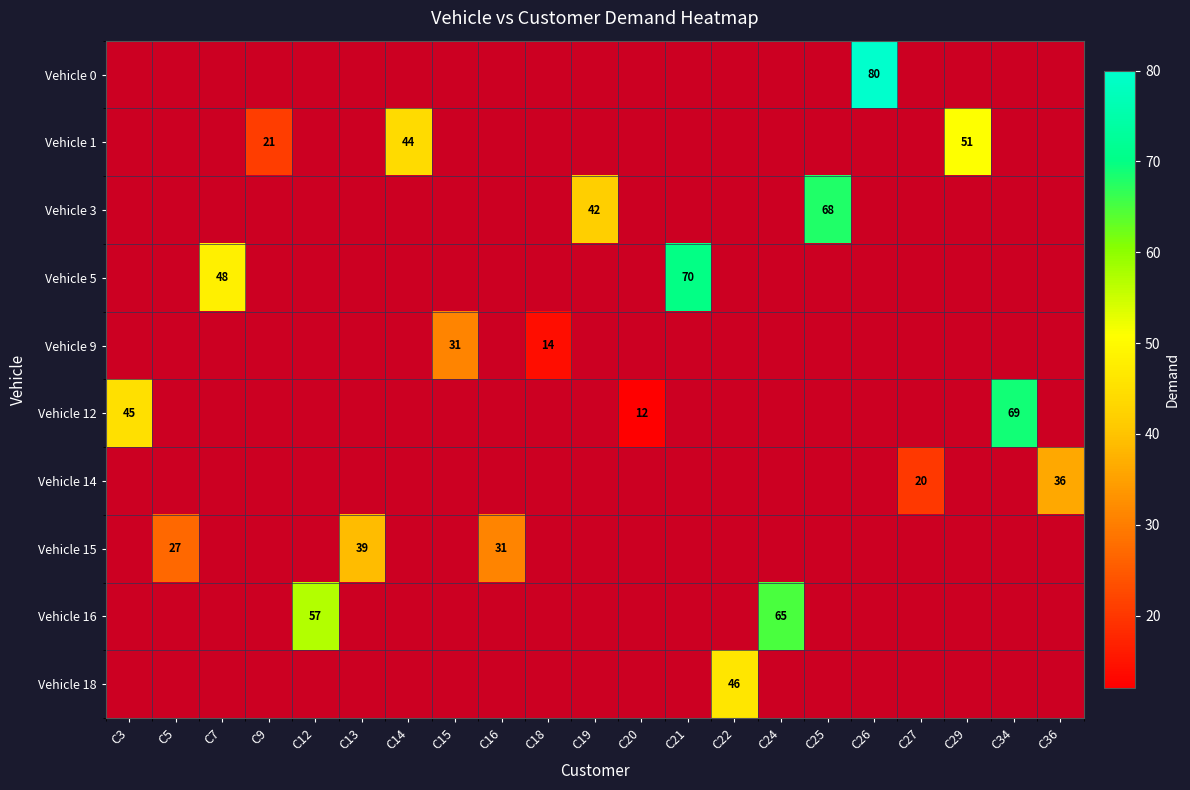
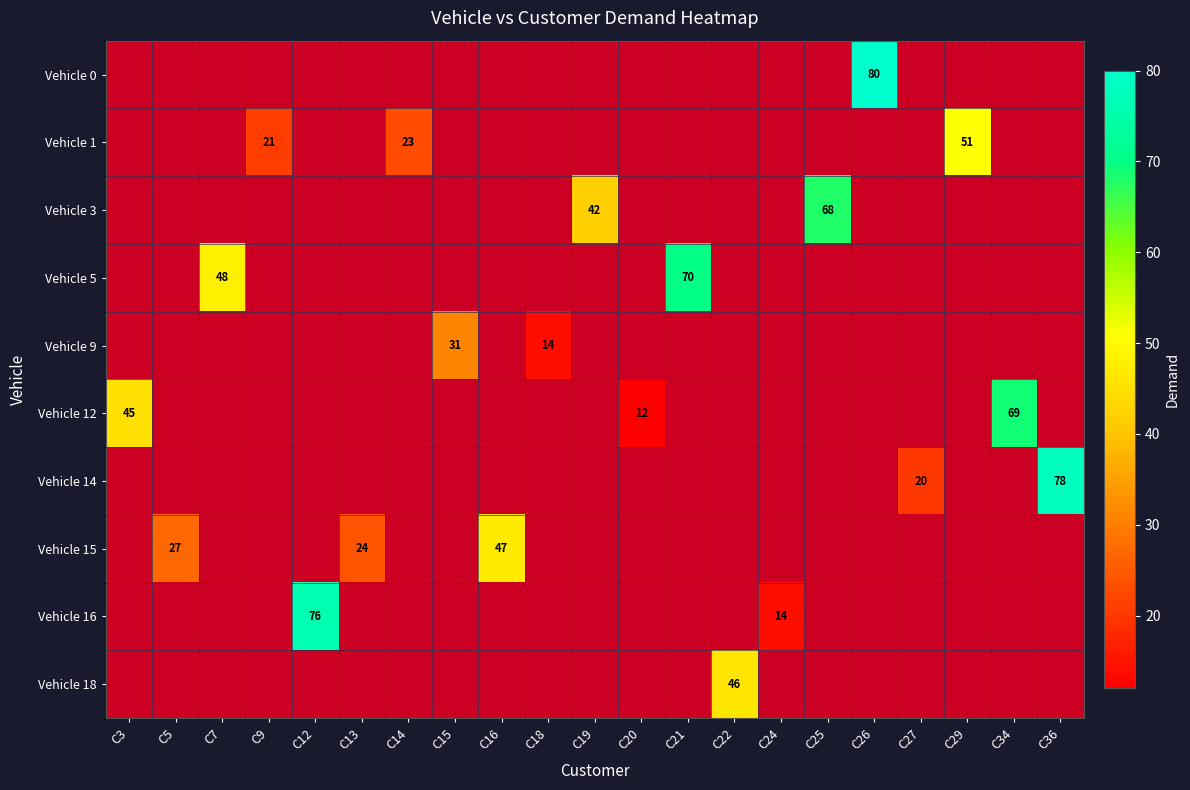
Vehicle 1, C14: 44 -> 23
Vehicle 14, C36: 36 -> 78
Vehicle 15, C13: 39 -> 24
Vehicle 15, C16: 31 -> 47
Vehicle 16, C12: 57 -> 76
Vehicle 16, C24: 65 -> 14
